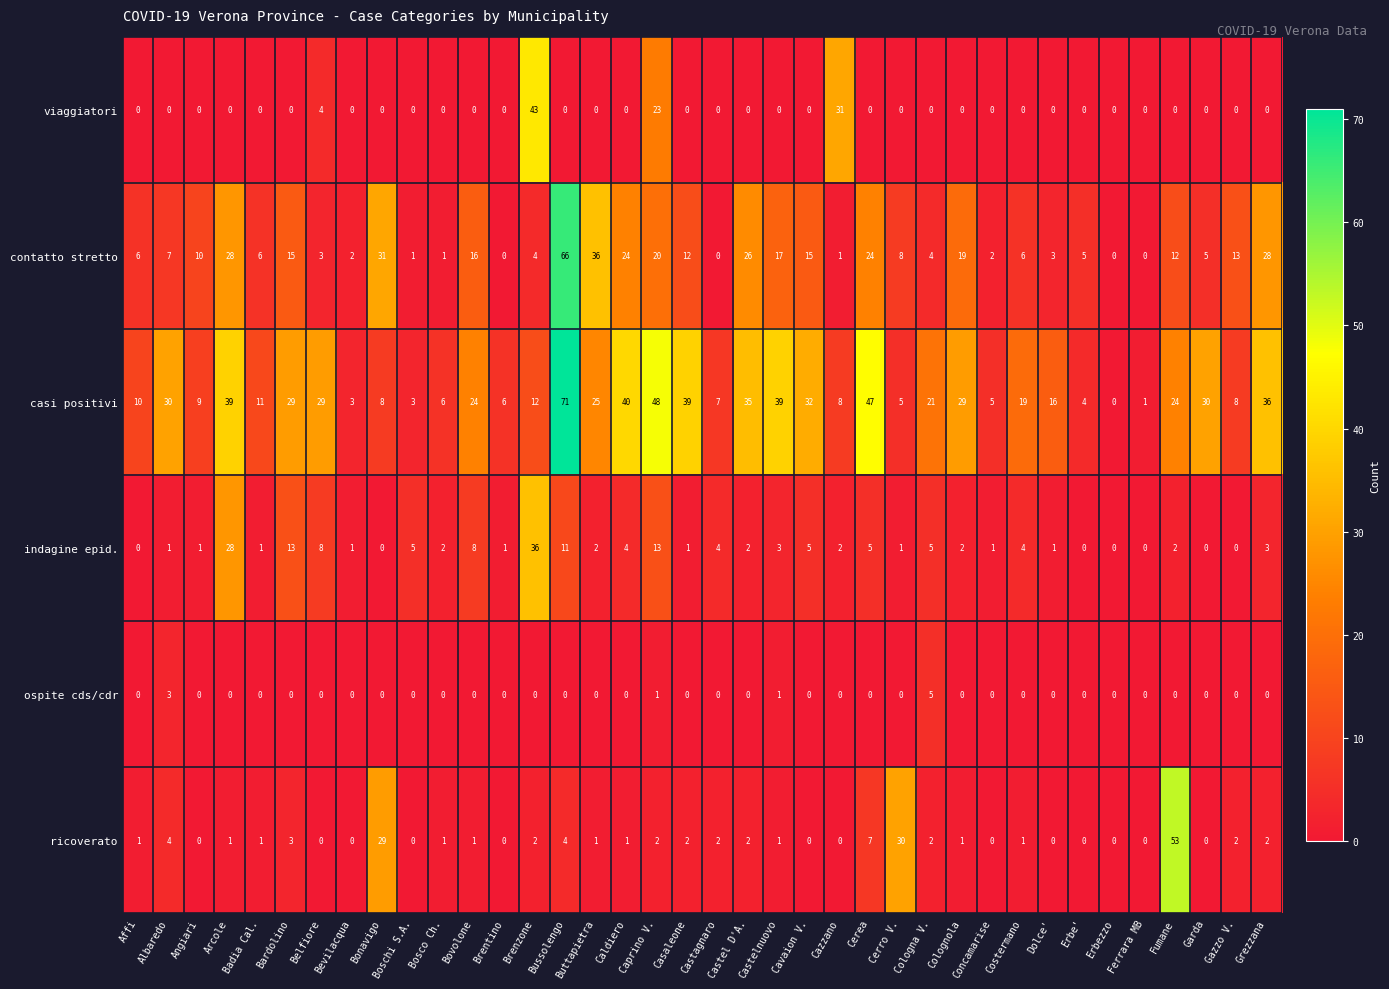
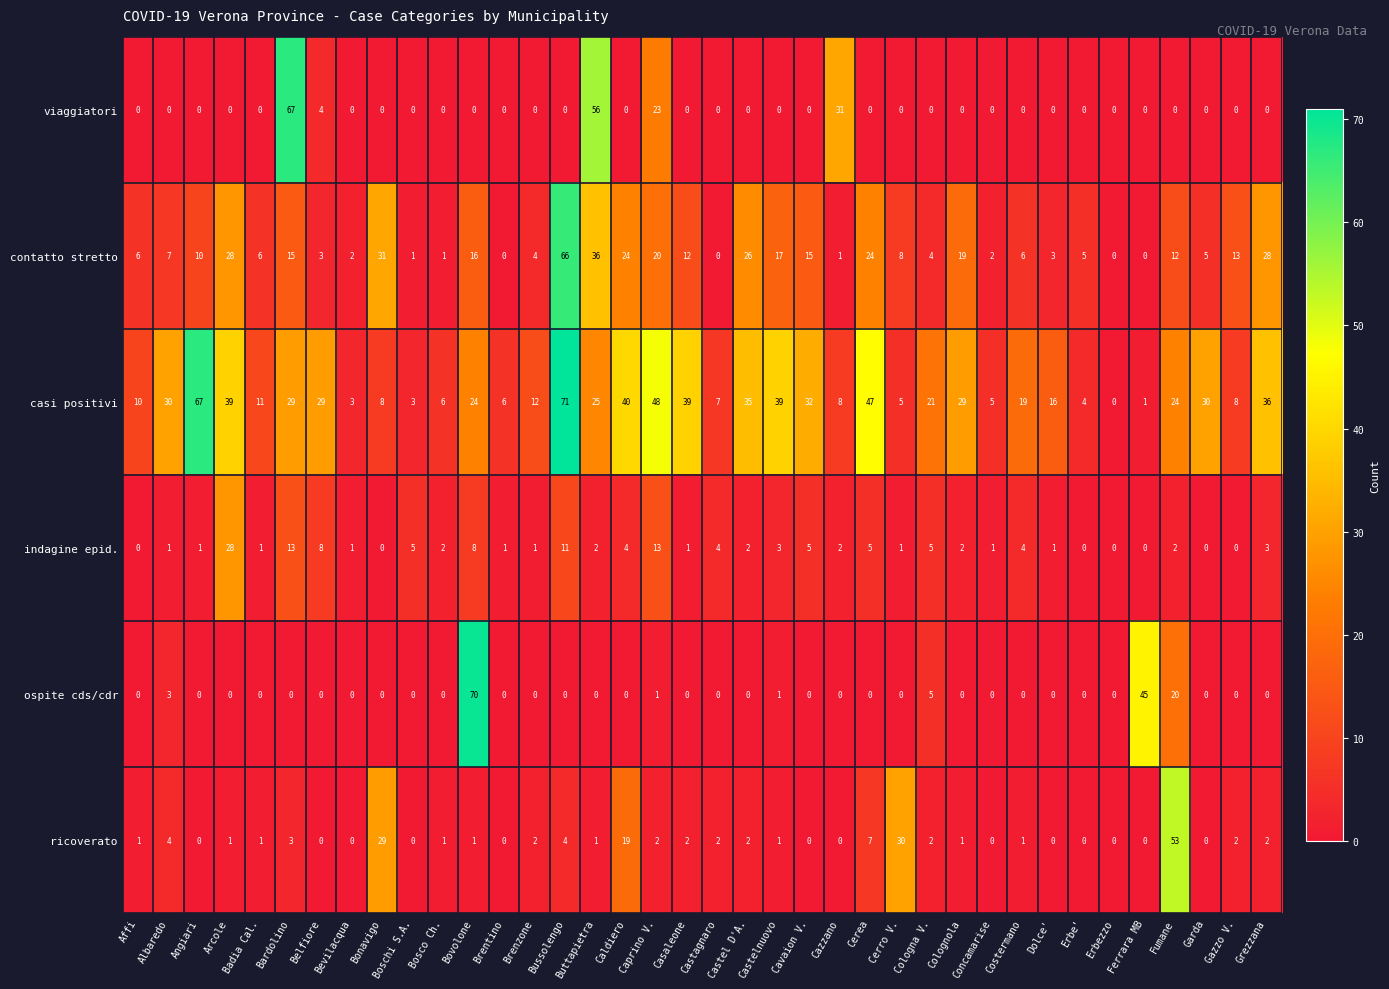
viaggiatori, Bardolino: 0 -> 67
viaggiatori, Brenzone: 43 -> 0
viaggiatori, Buttapietra: 0 -> 56
casi positivi, Angiari: 9 -> 67
indagine epid., Brenzone: 36 -> 1
ospite cds/cdr, Bovolone: 0 -> 70
ospite cds/cdr, Ferrara MB: 0 -> 45
ospite cds/cdr, Fumane: 0 -> 20
ricoverato, Caldiero: 1 -> 19
